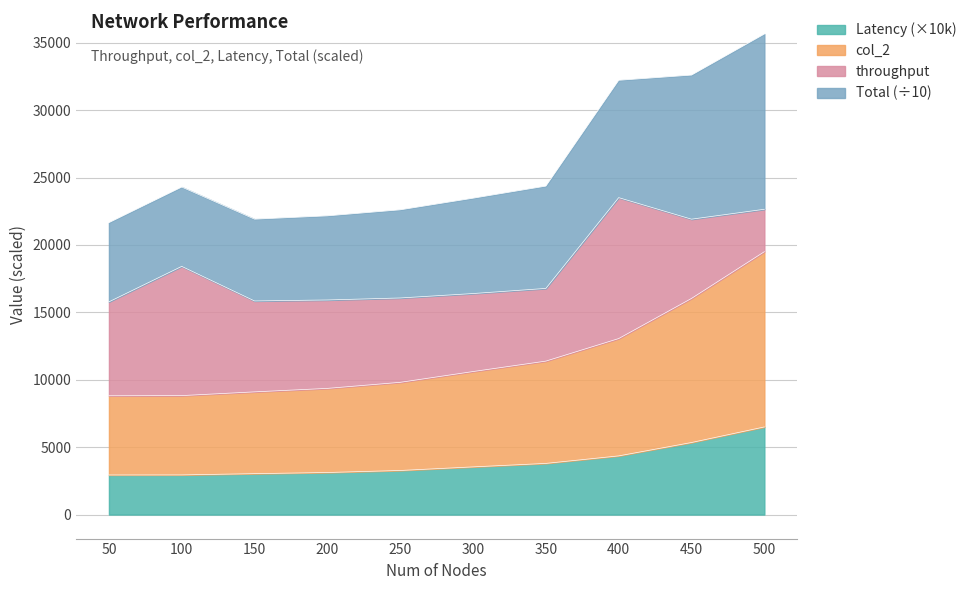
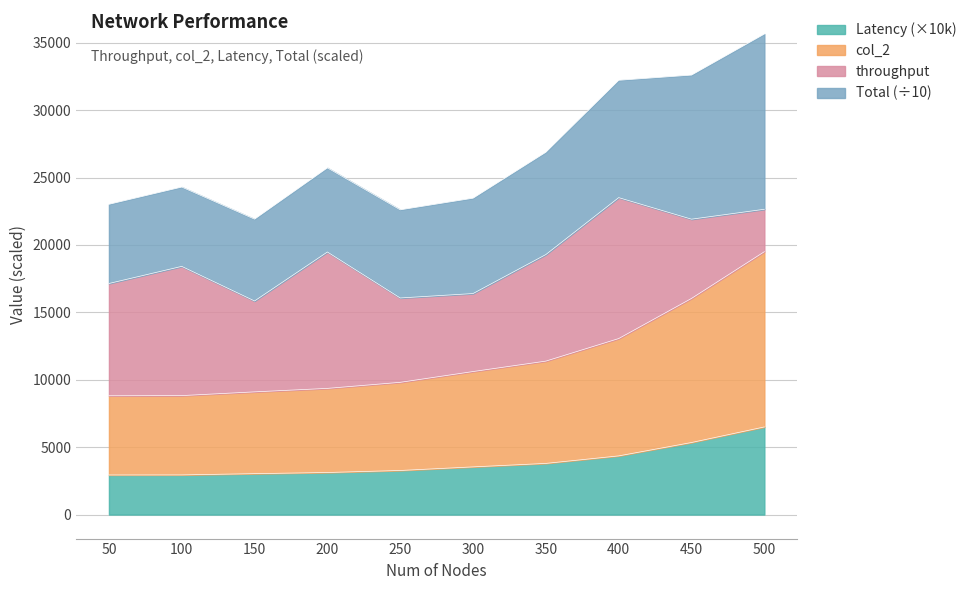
throughput, 50: 7000 -> 8300
throughput, 200: 6600 -> 10100
throughput, 350: 5400 -> 7900
